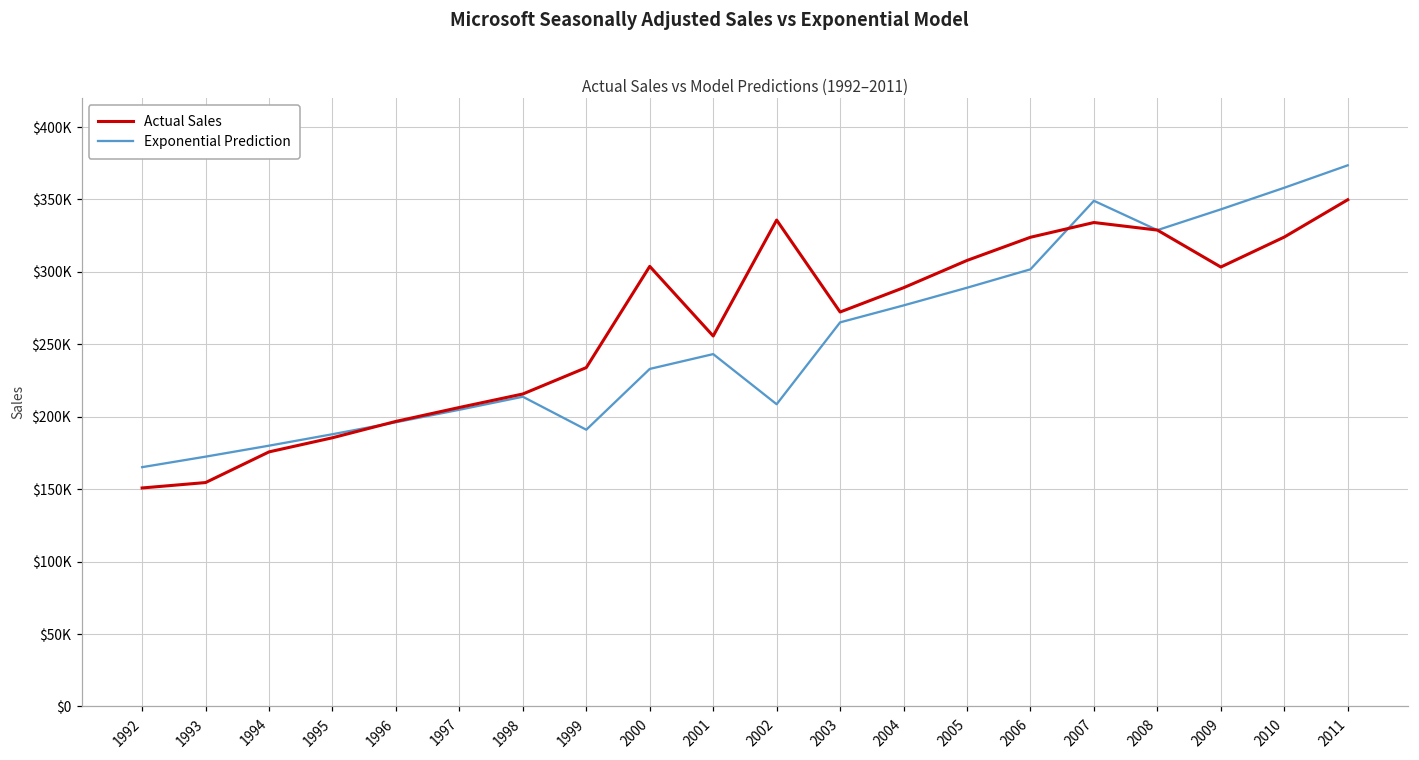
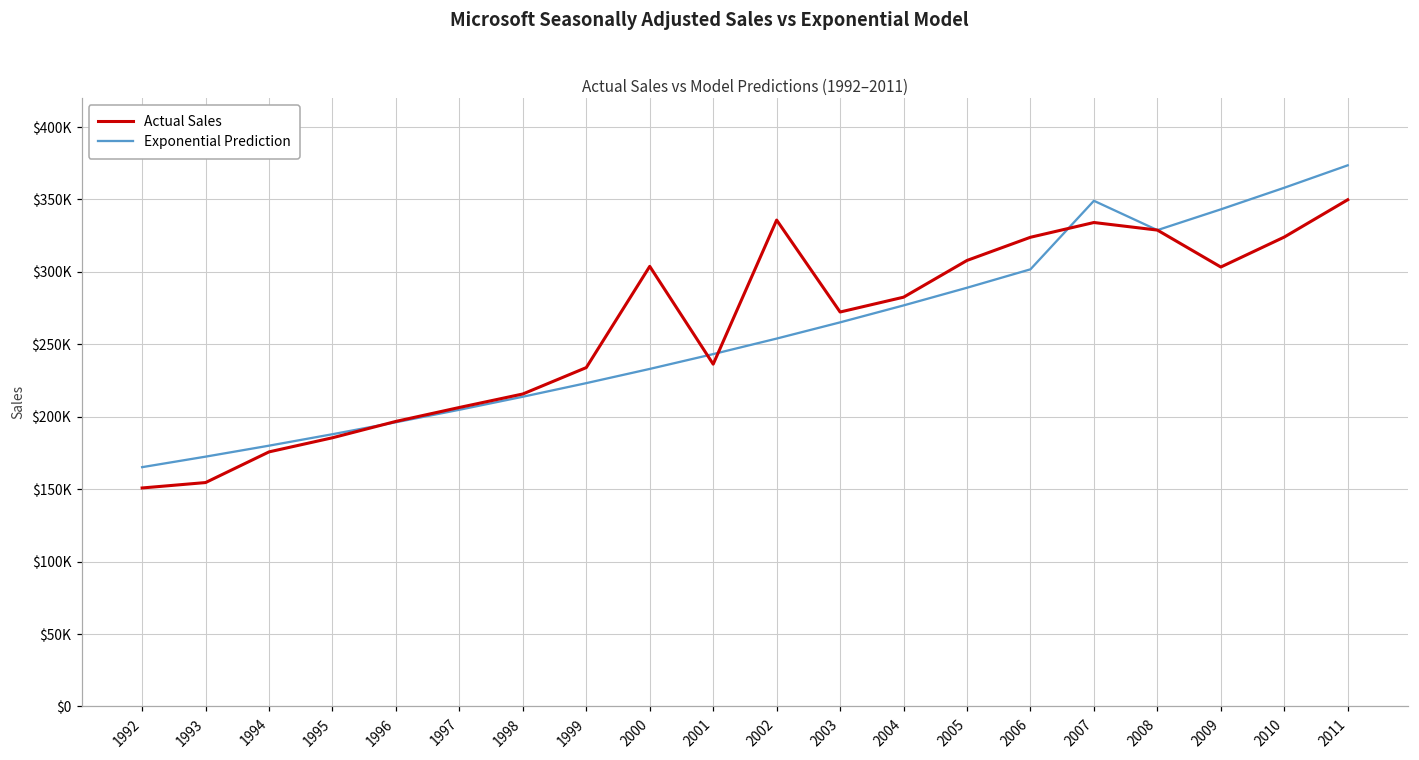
Exponential Prediction, 1999: $191000 -> $223000
Actual Sales, 2001: $256000 -> $236000
Exponential Prediction, 2002: $209000 -> $254000
Actual Sales, 2004: $289000 -> $282000
